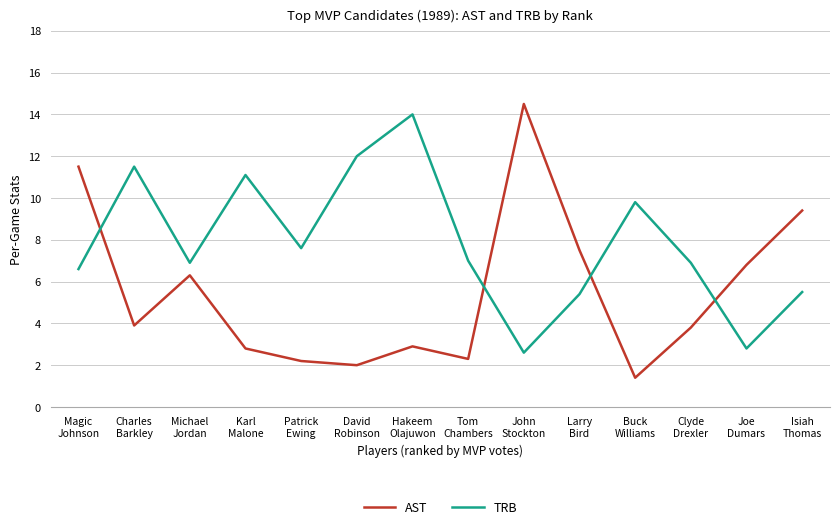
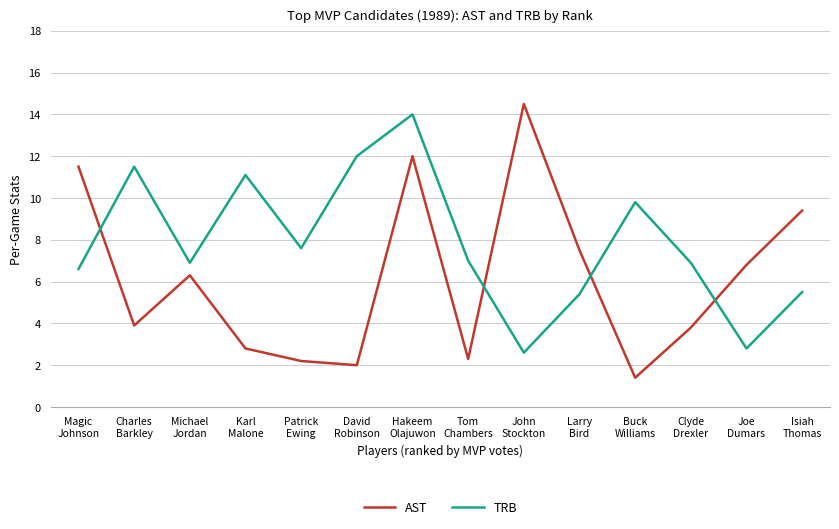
AST, Hakeem Olajuwon: 2.9 -> 12.0
